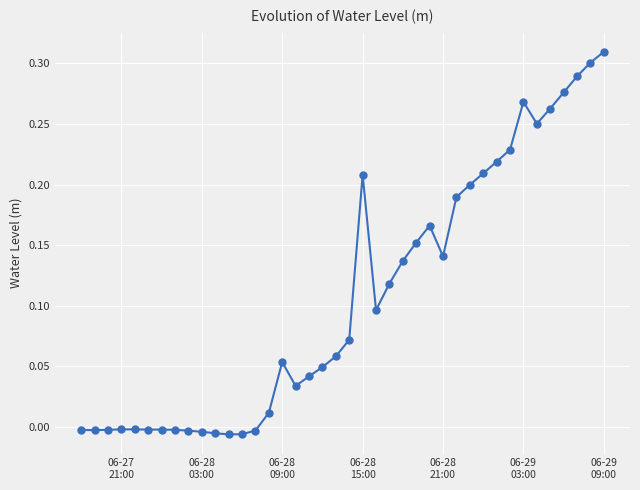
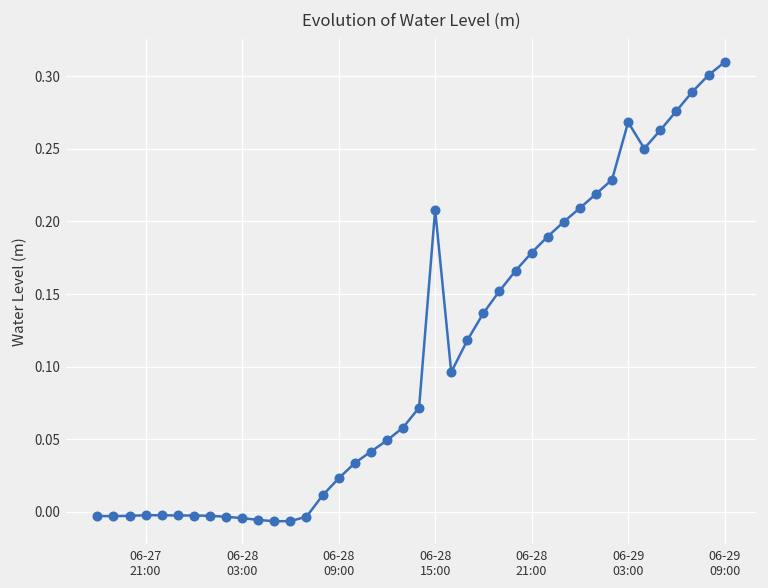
06-28 09:00: 0.053 -> 0.023
06-28 21:00: 0.141 -> 0.178
